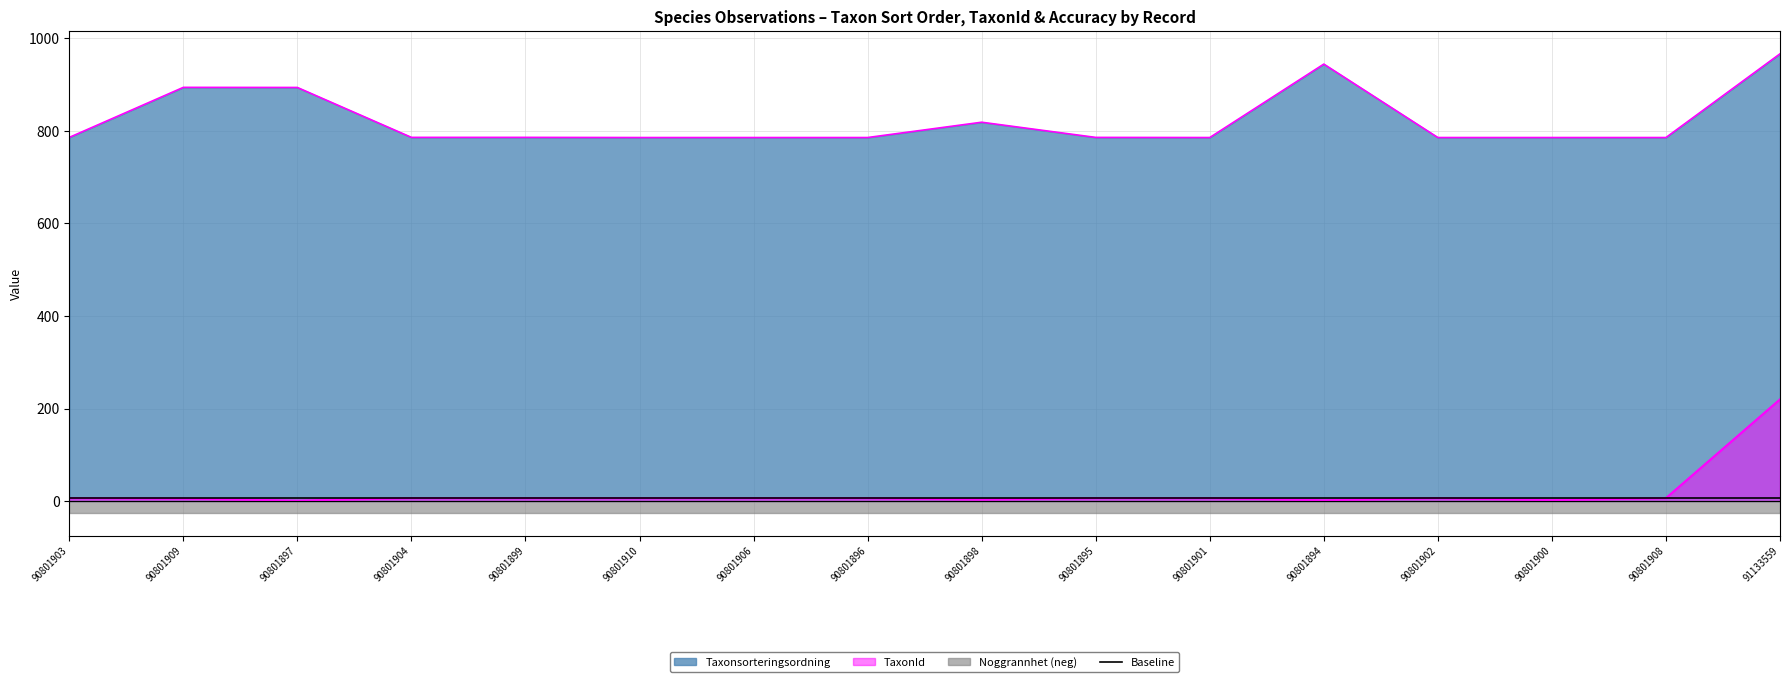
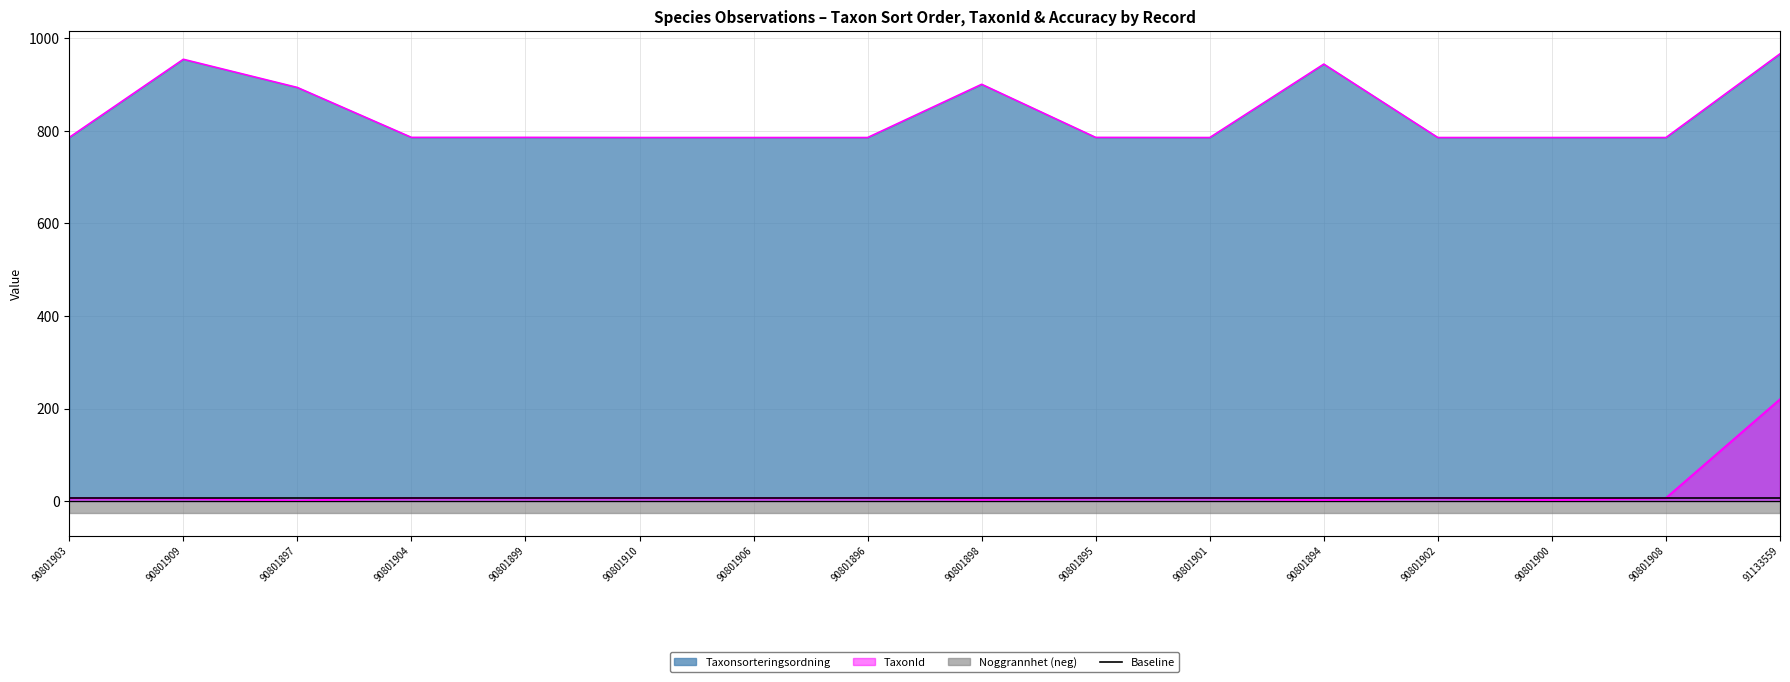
Taxonsorteringsordning, 90801909: 890 -> 950
Taxonsorteringsordning, 90801898: 820 -> 900
